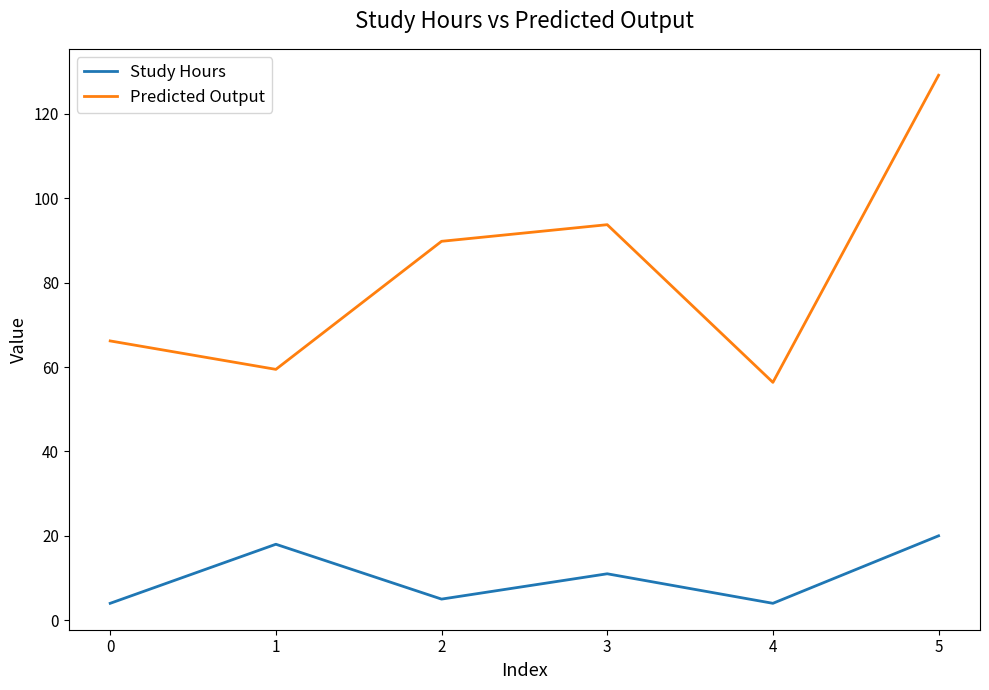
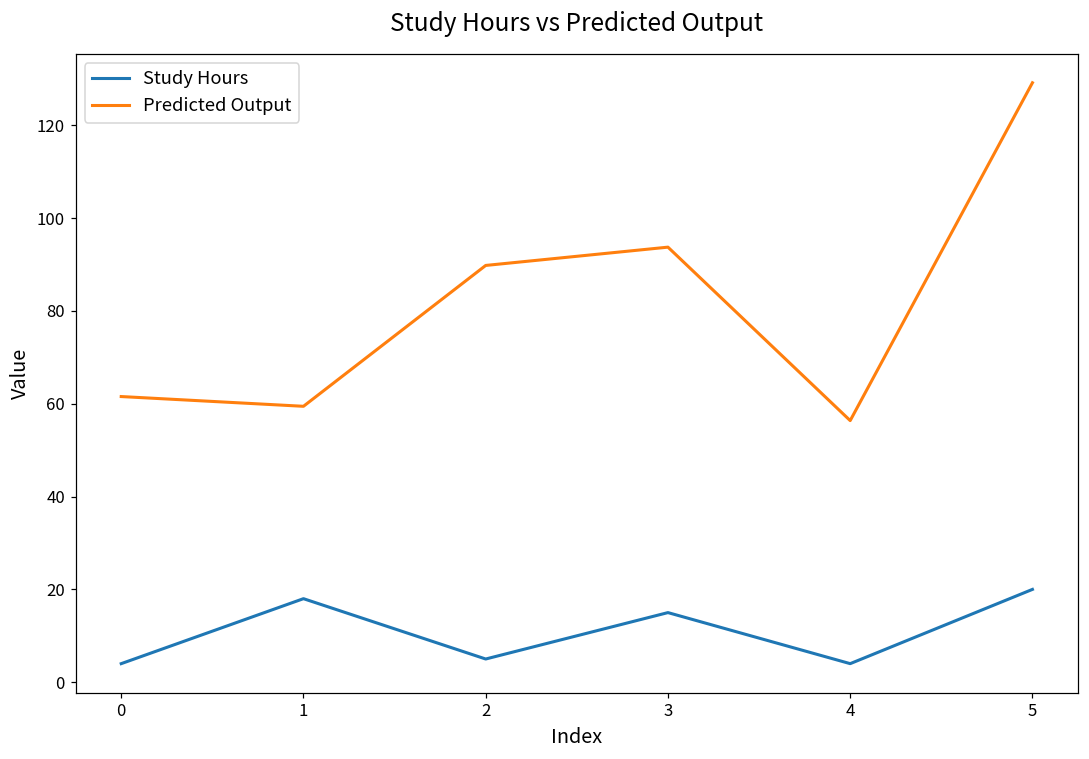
Predicted Output, 0: 66 -> 62
Study Hours, 3: 11 -> 15
